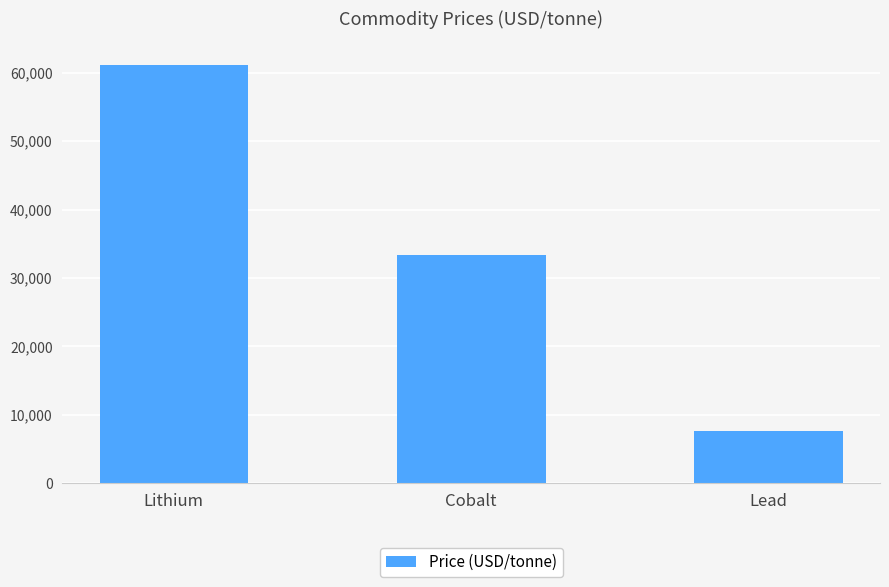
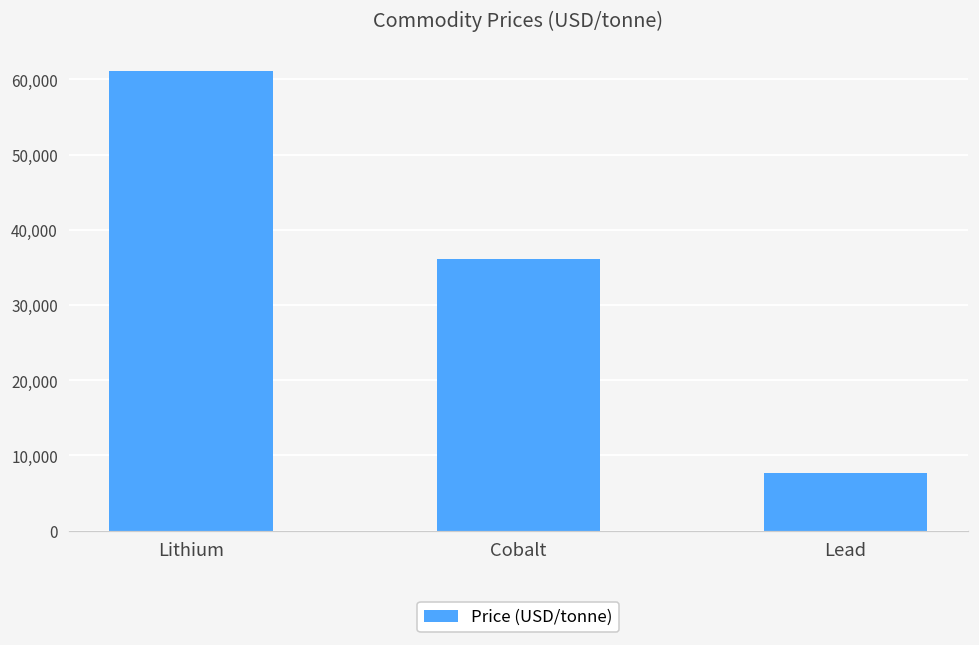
Cobalt: 33,000 -> 36,000
